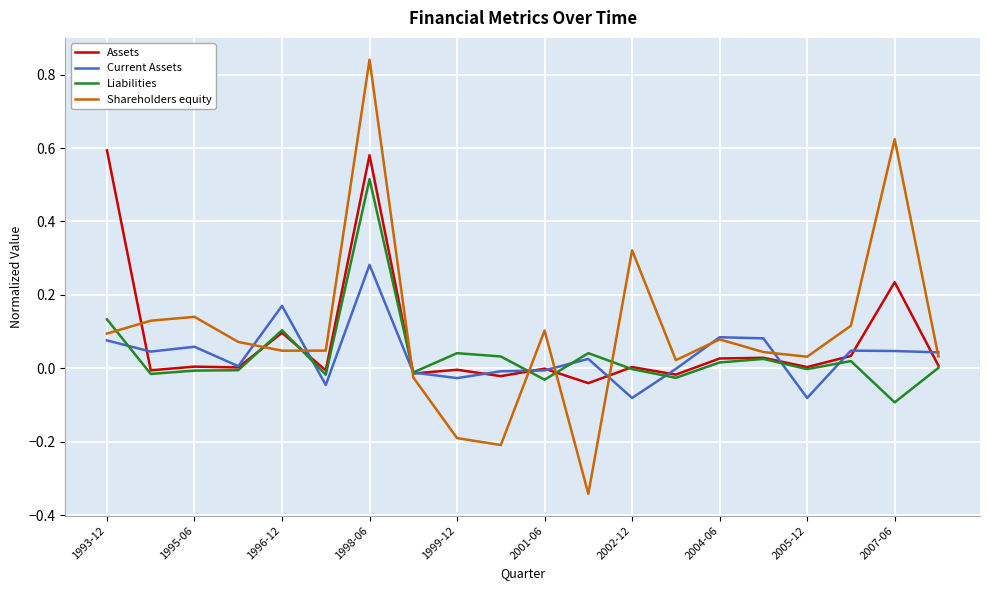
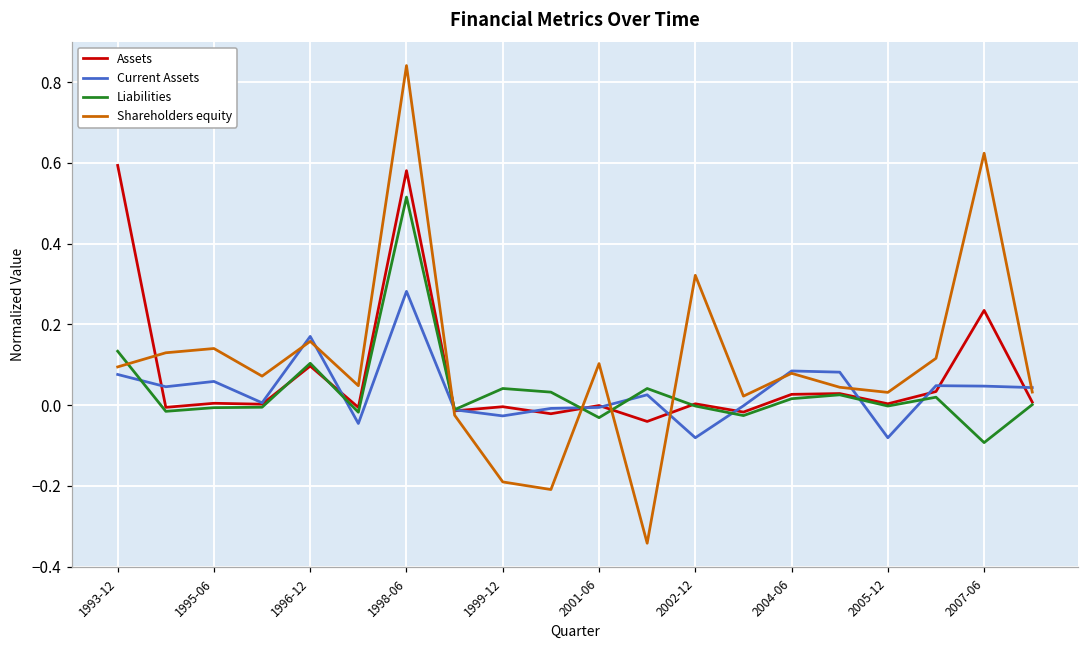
Shareholders equity, 1996-12: 0.05 -> 0.16
